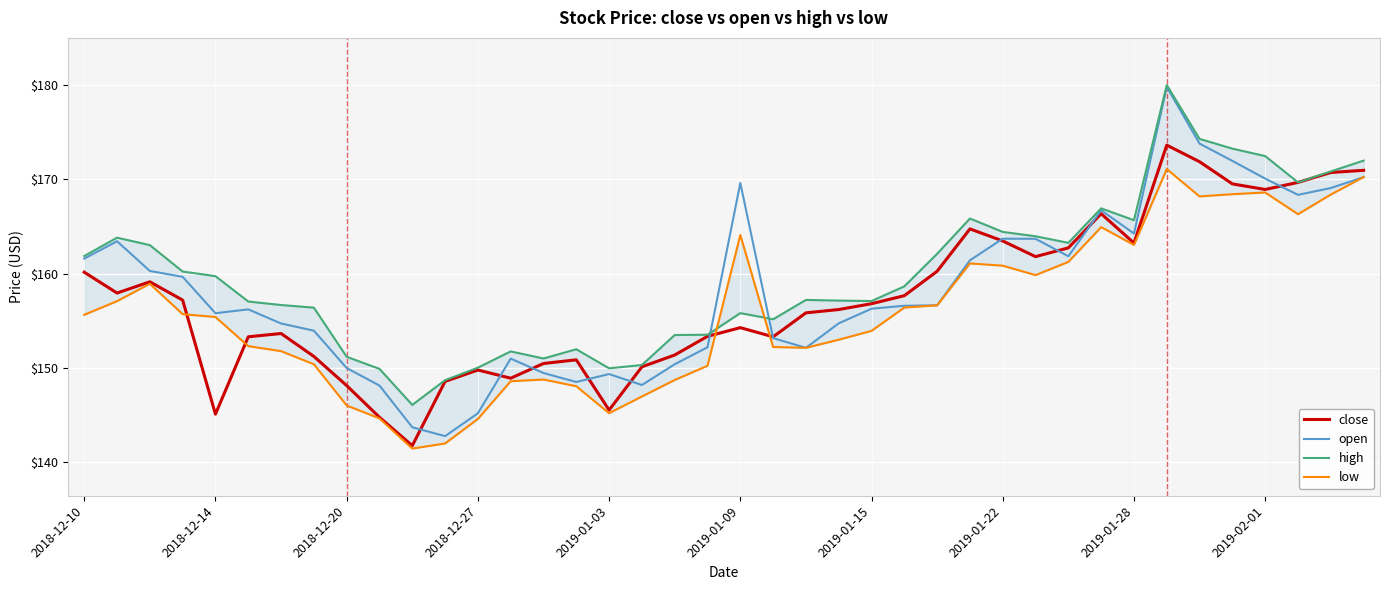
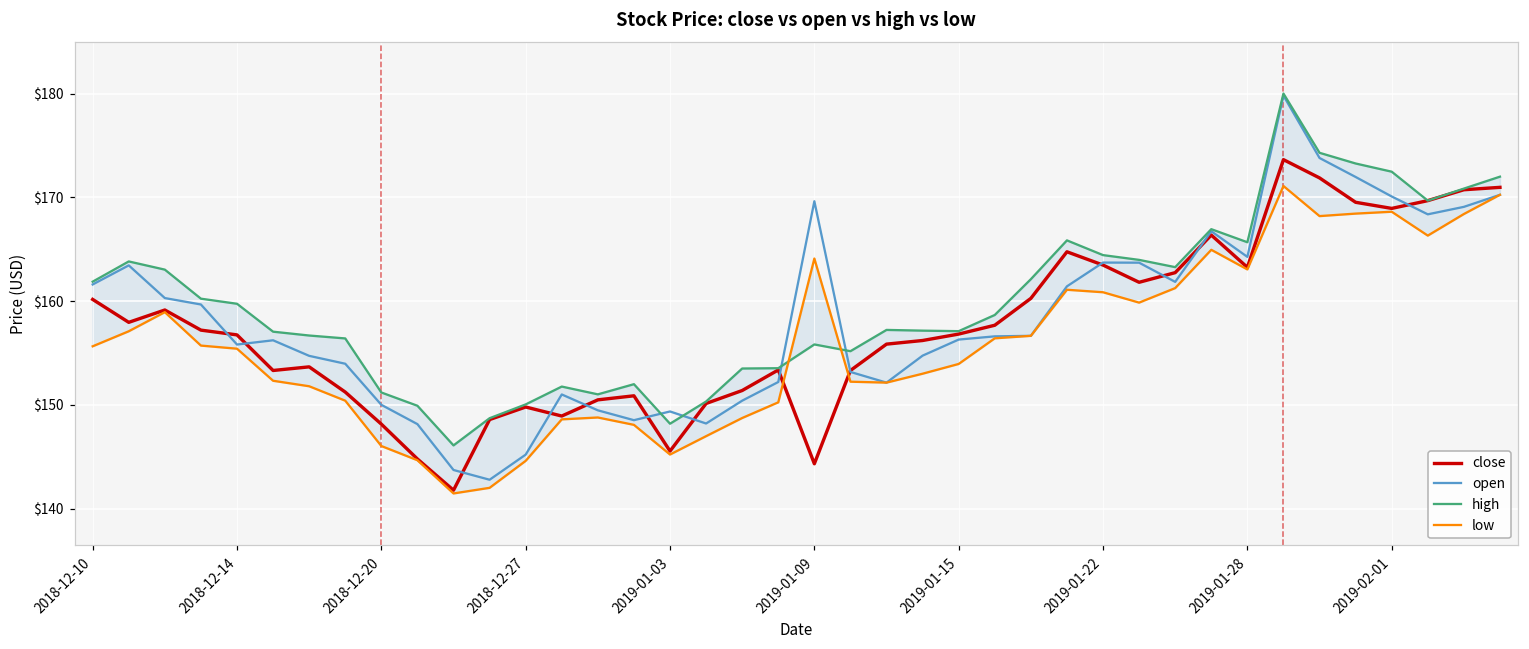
close, 2018-12-14: $145 -> $157
high, 2019-01-03: $150 -> $148
close, 2019-01-09: $154 -> $144
